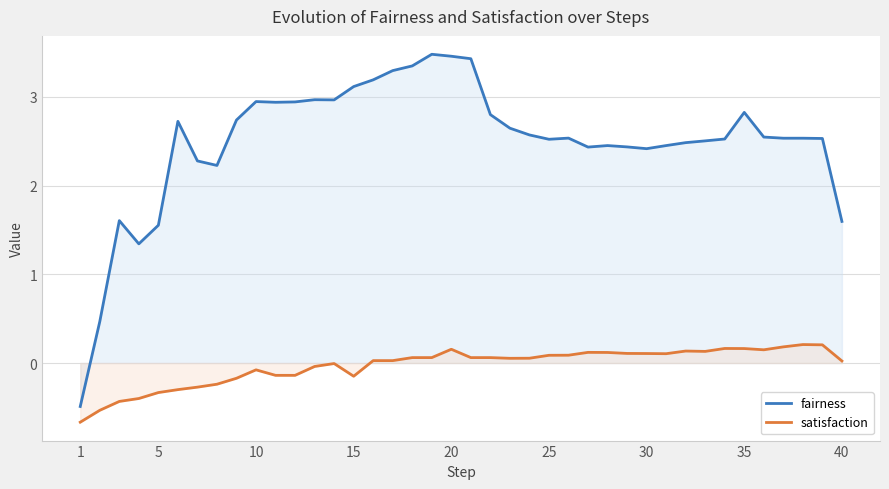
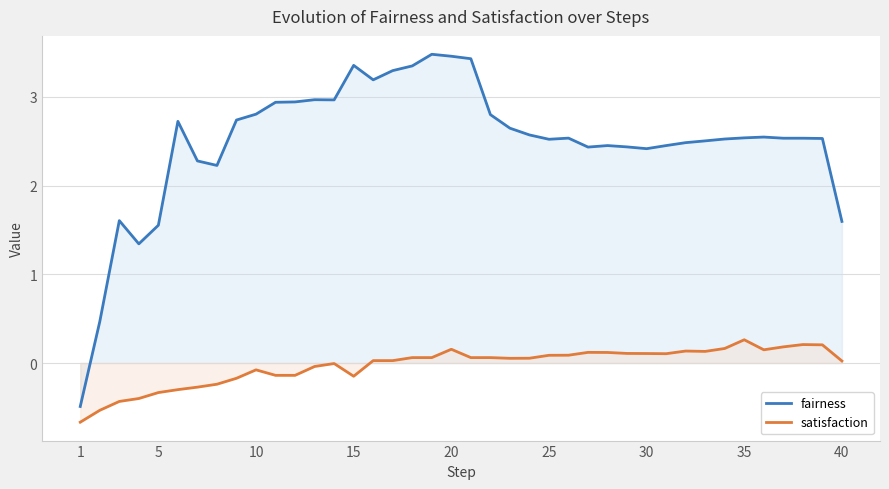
fairness, 10: 2.9 -> 2.8
fairness, 15: 3.1 -> 3.4
fairness, 35: 2.8 -> 2.5
satisfaction, 35: 0.2 -> 0.3
